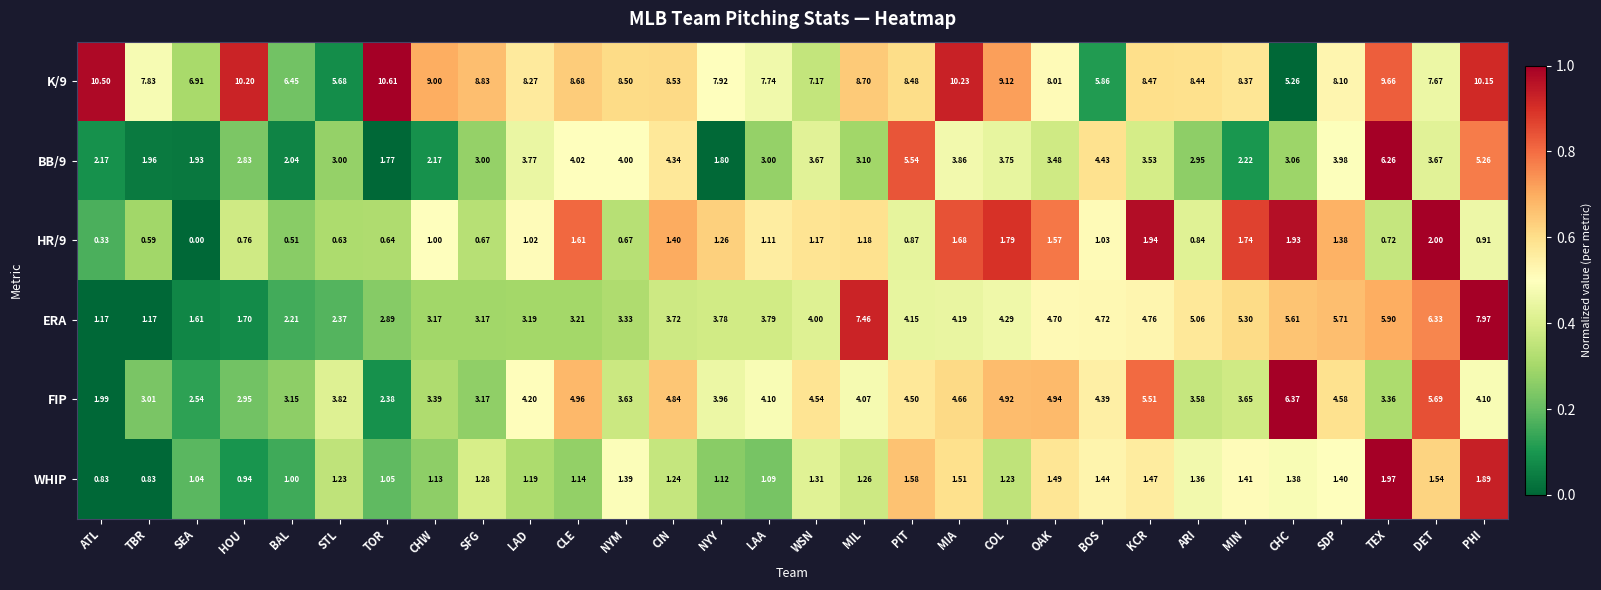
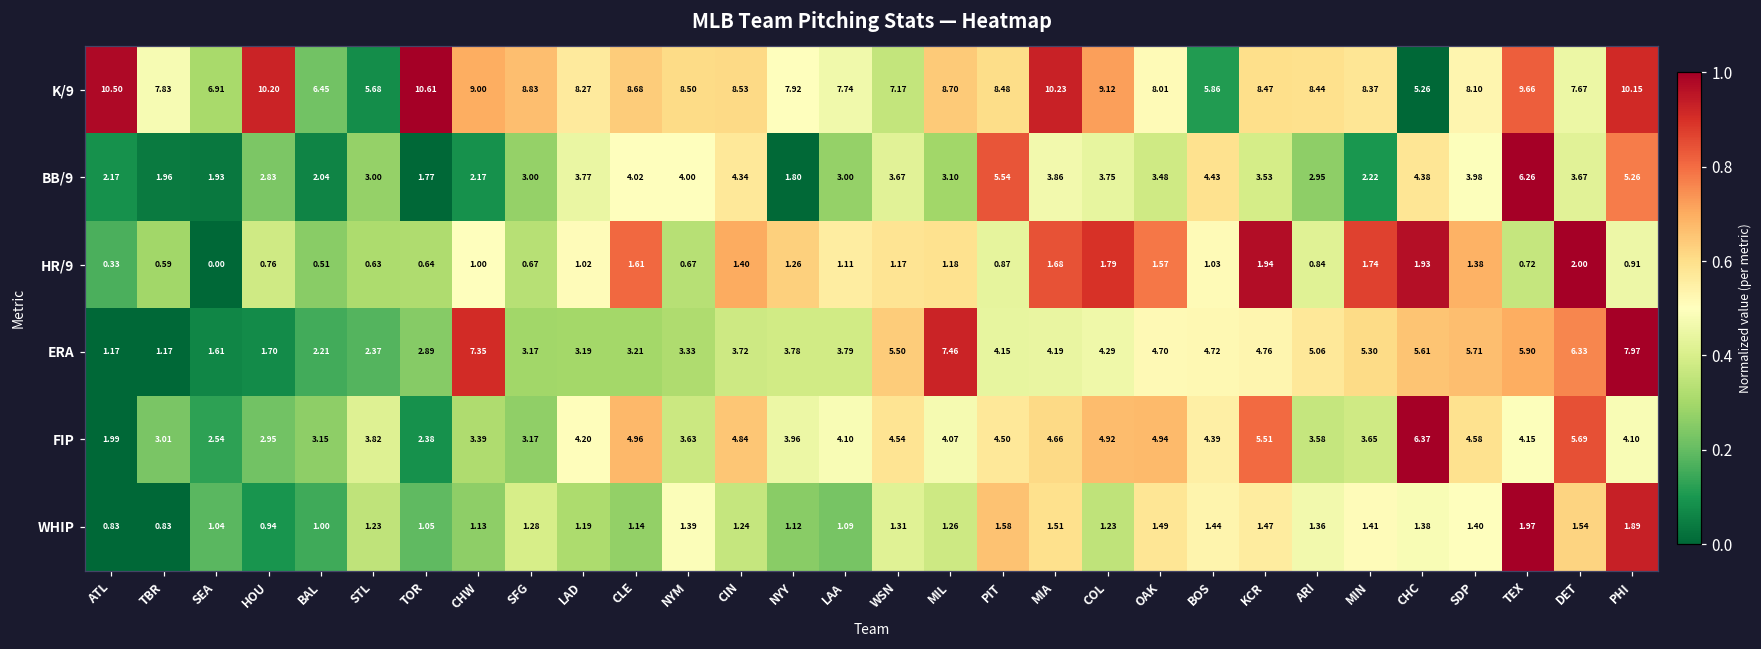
BB/9, CHC: 3.06 -> 4.38
ERA, CHW: 3.17 -> 7.35
ERA, WSN: 4.00 -> 5.50
FIP, TEX: 3.36 -> 4.15
